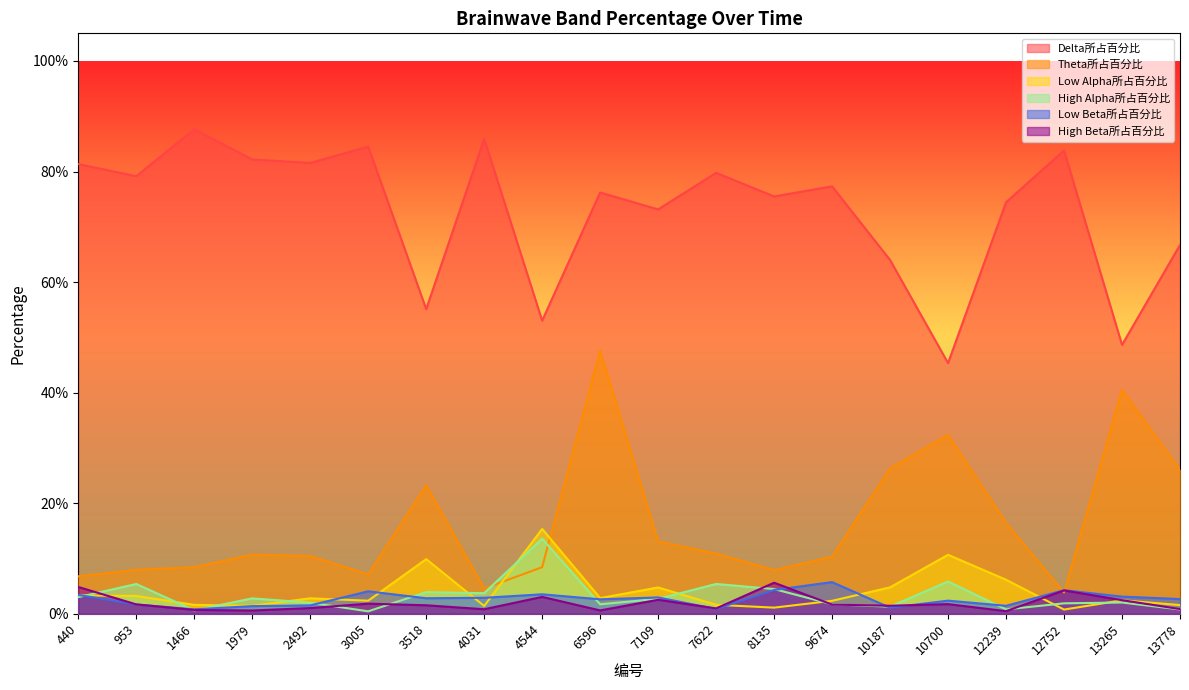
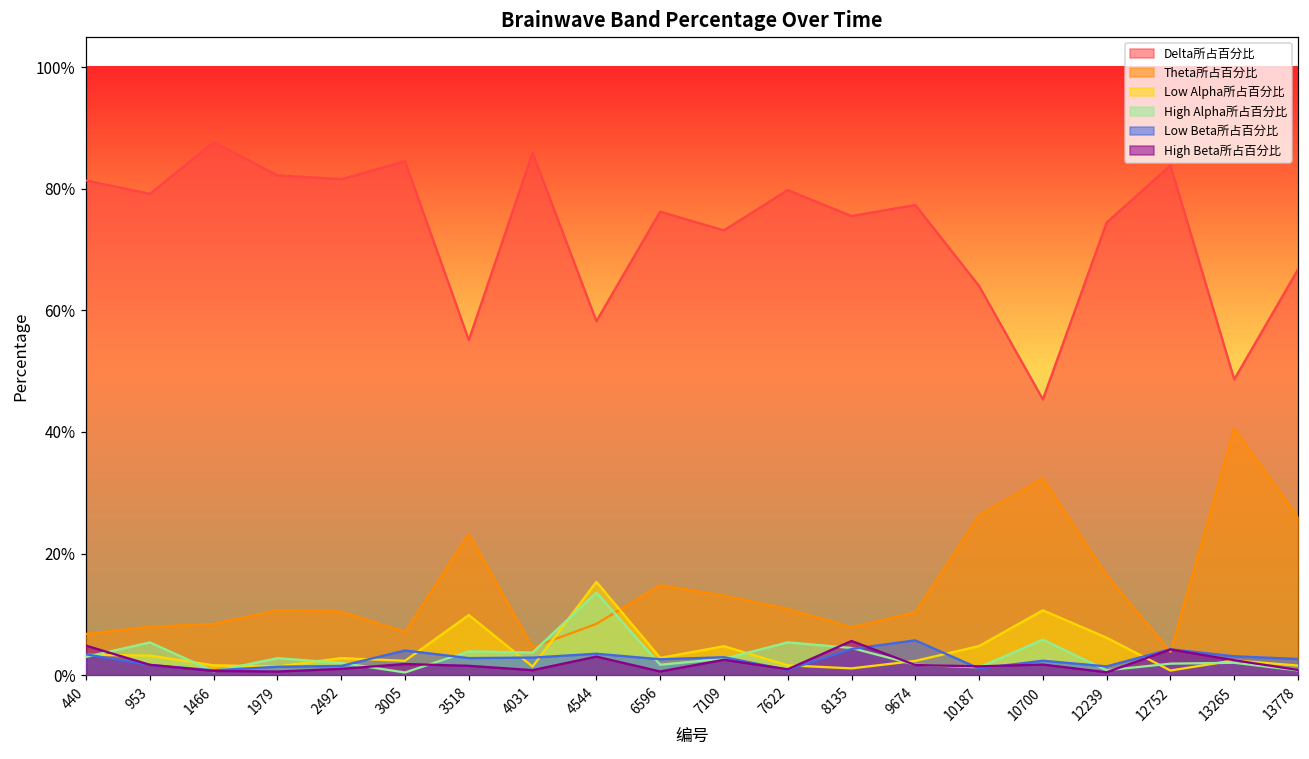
Delta所占百分比, 4544: 53% -> 58%
Theta所占百分比, 6596: 48% -> 15%
